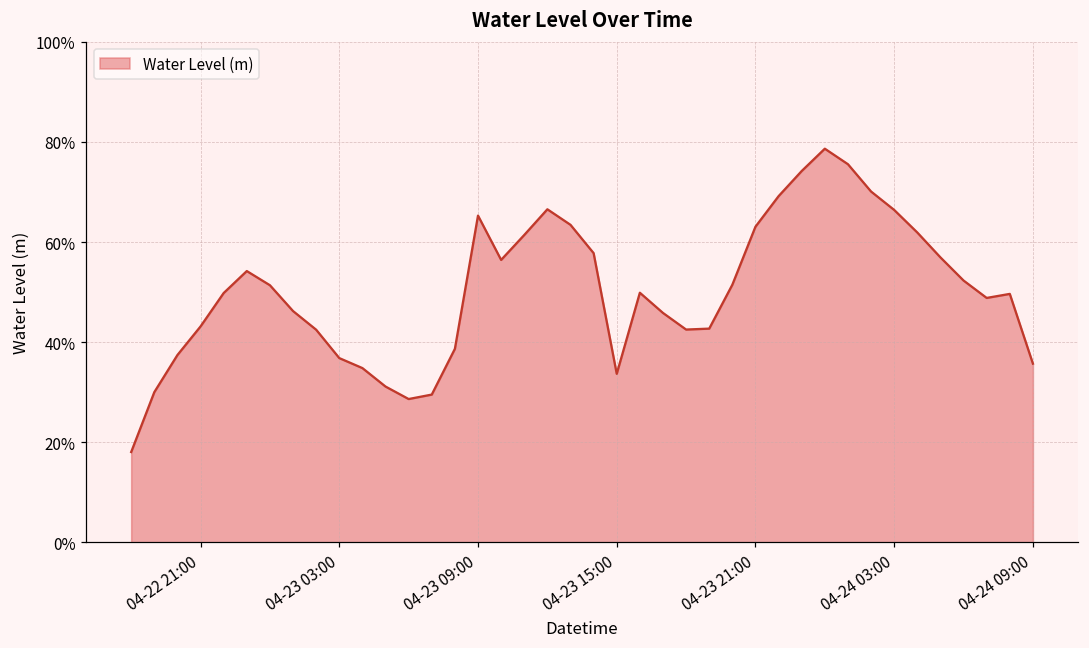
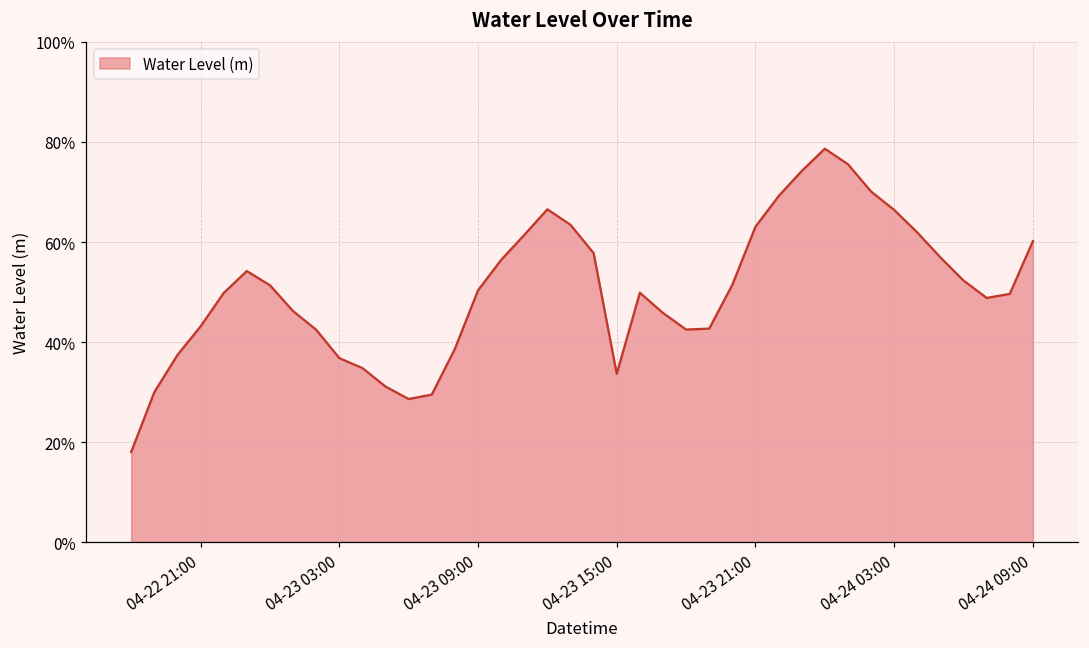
04-23 09:00: 65% -> 50%
04-24 09:00: 36% -> 60%
